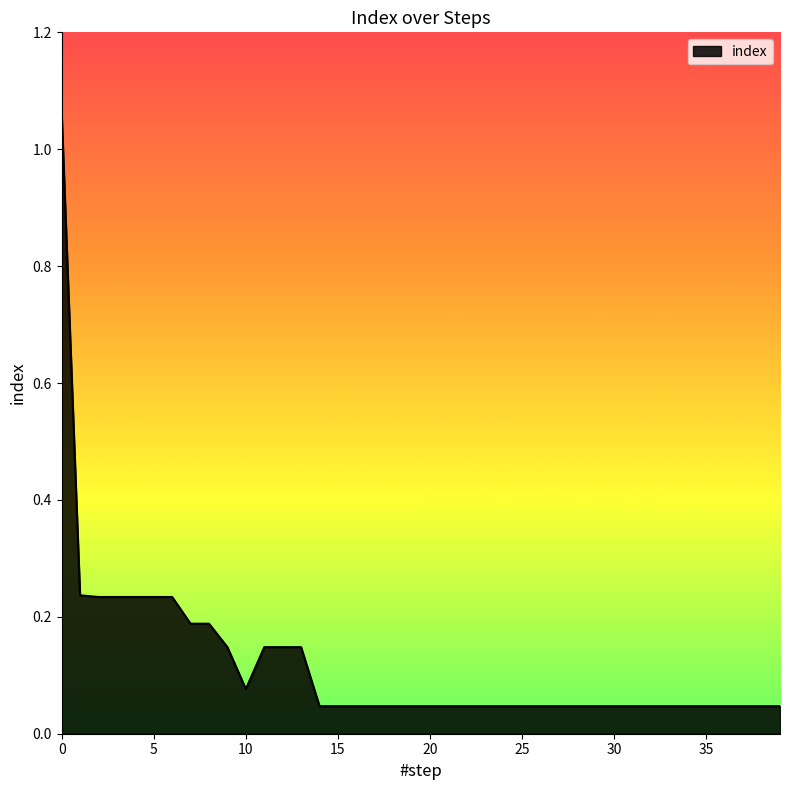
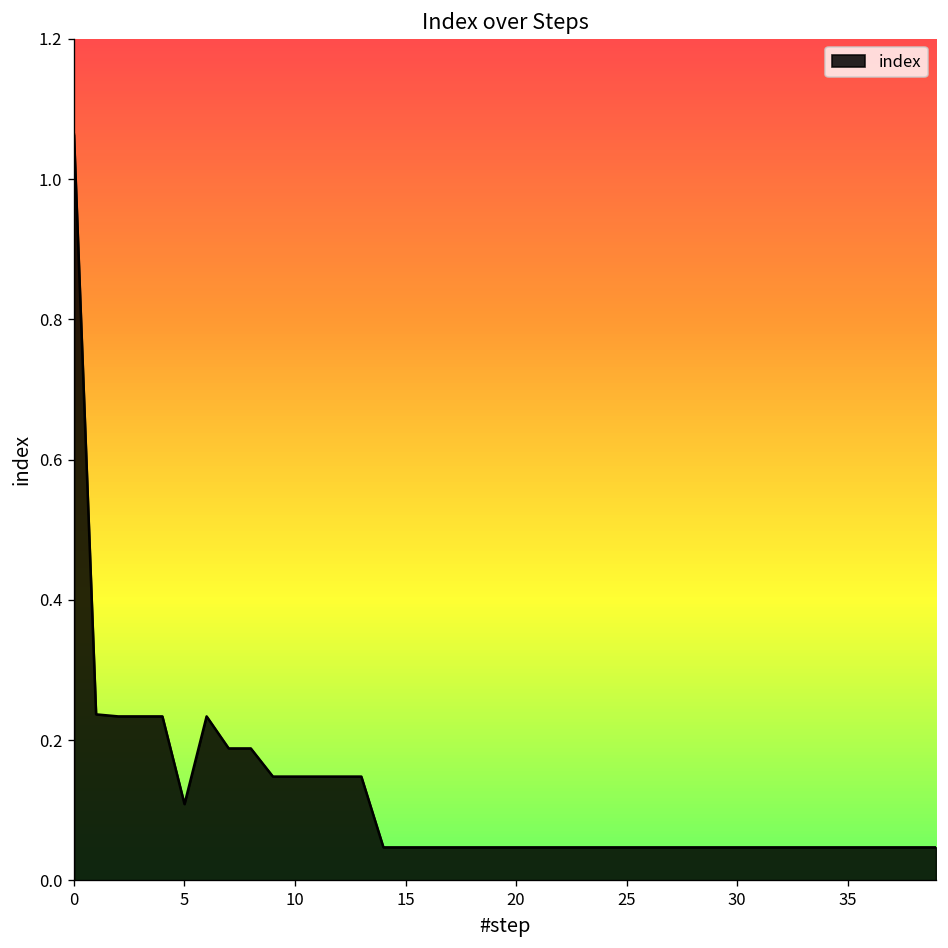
5: 0.23 -> 0.11
10: 0.08 -> 0.15
